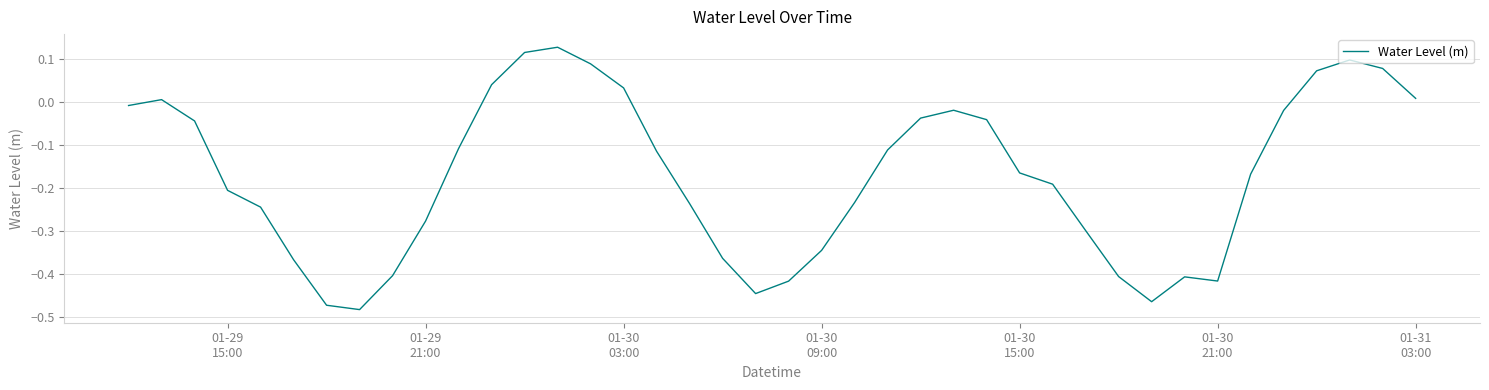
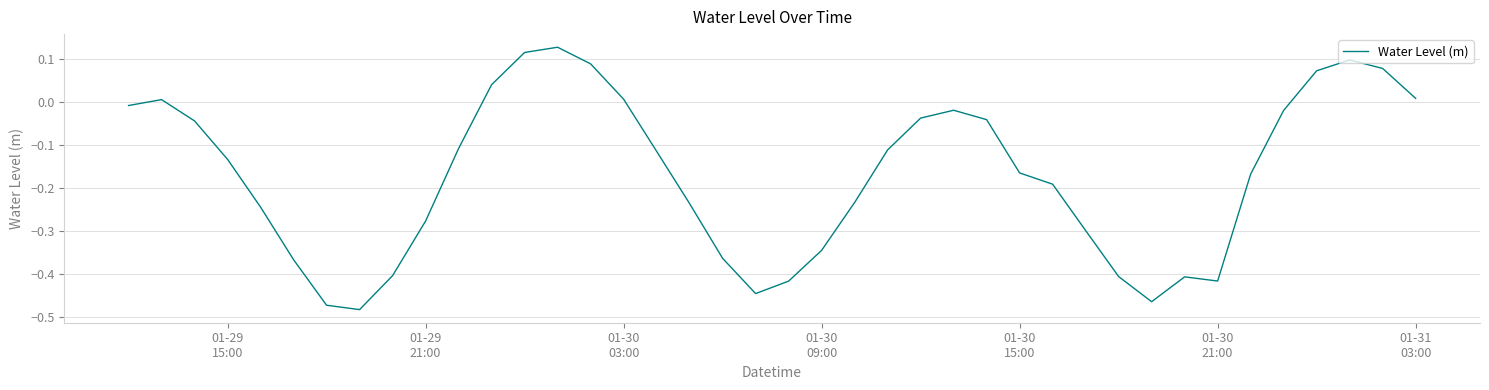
01-29 15:00: -0.21 -> -0.13
01-30 03:00: 0.03 -> 0.01
